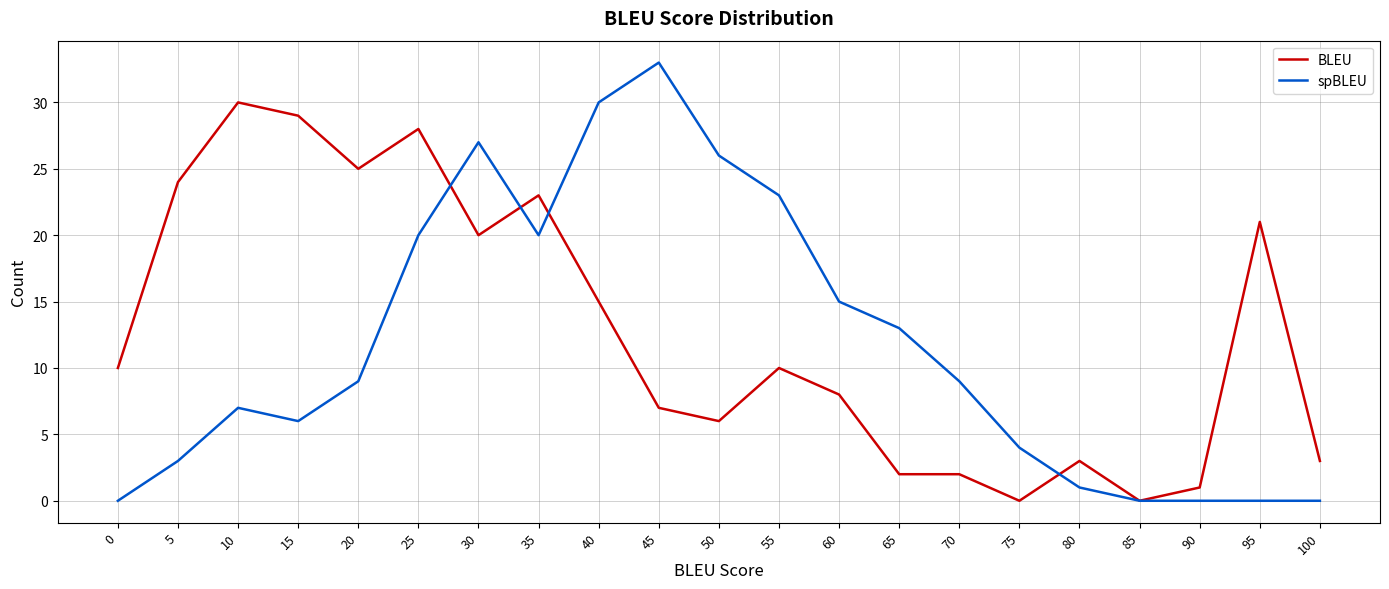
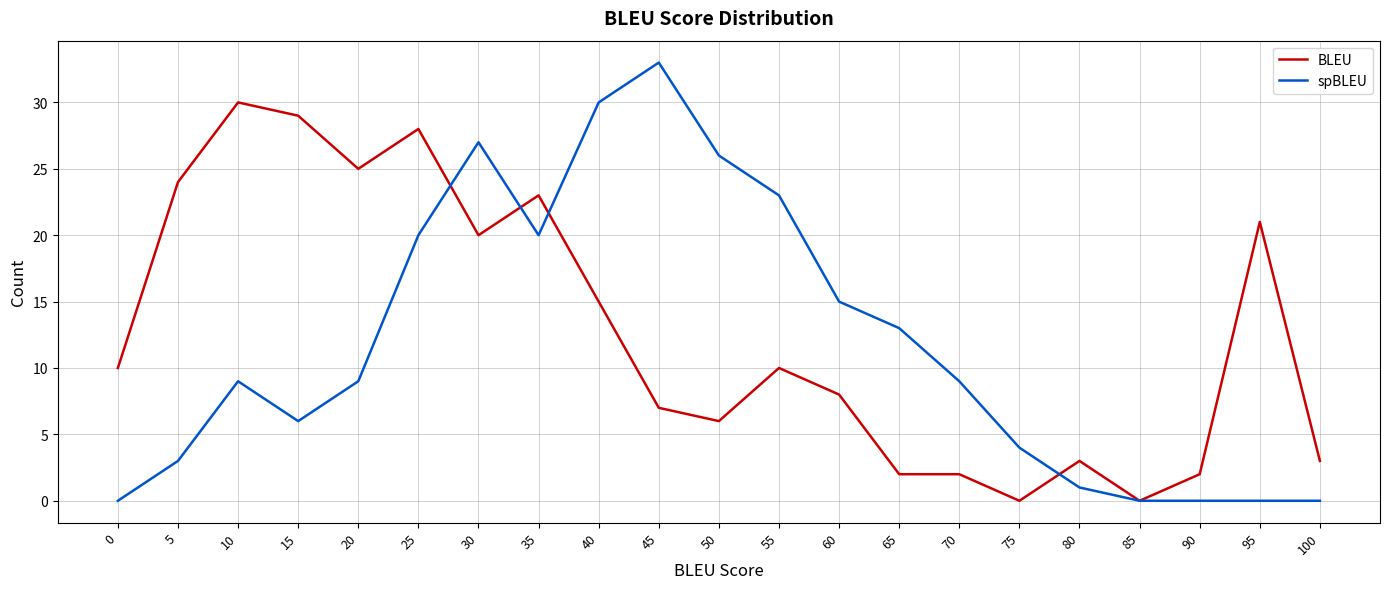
spBLEU, 10: 7 -> 9
BLEU, 90: 1 -> 2
